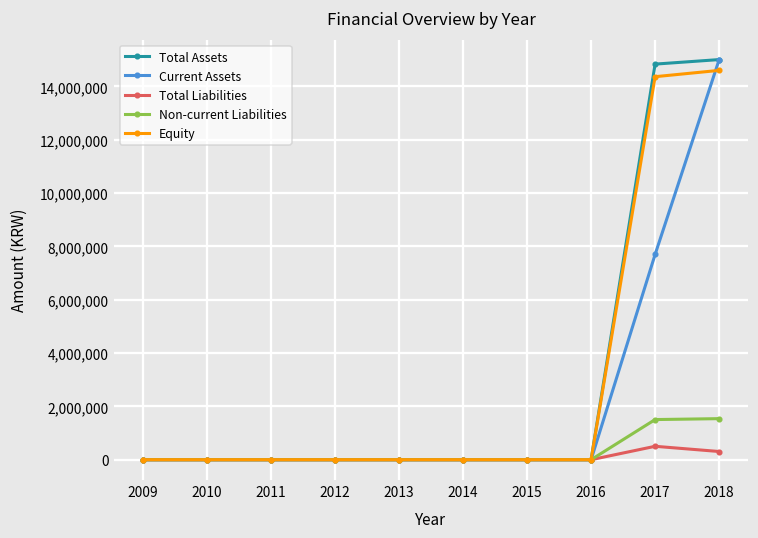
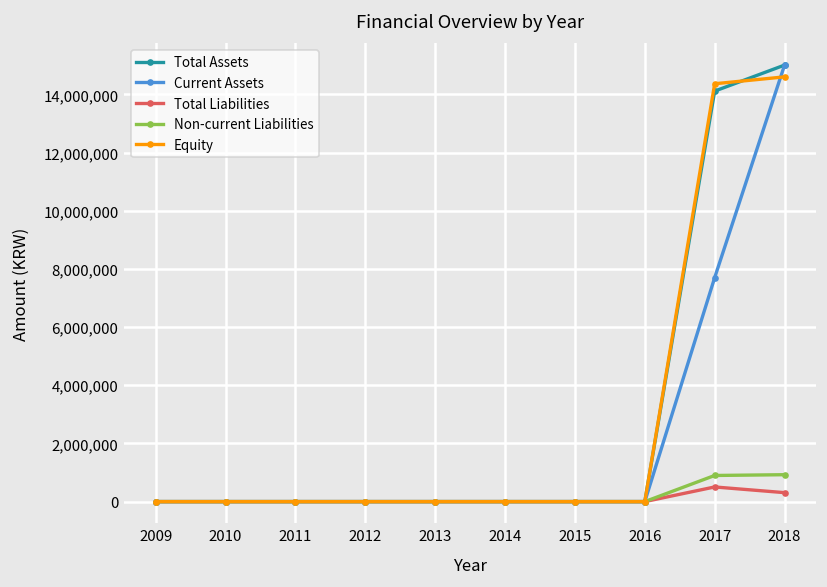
Total Assets, 2017: 14,800,000 -> 14,100,000
Non-current Liabilities, 2017: 1,500,000 -> 900,000
Non-current Liabilities, 2018: 1,500,000 -> 900,000
